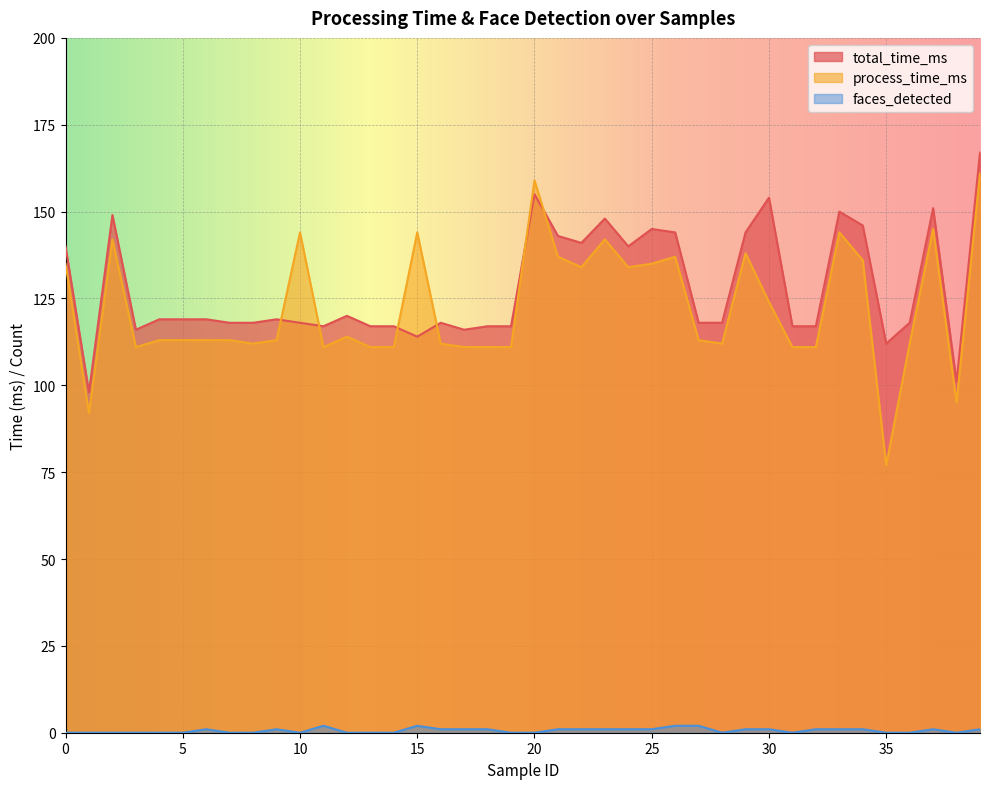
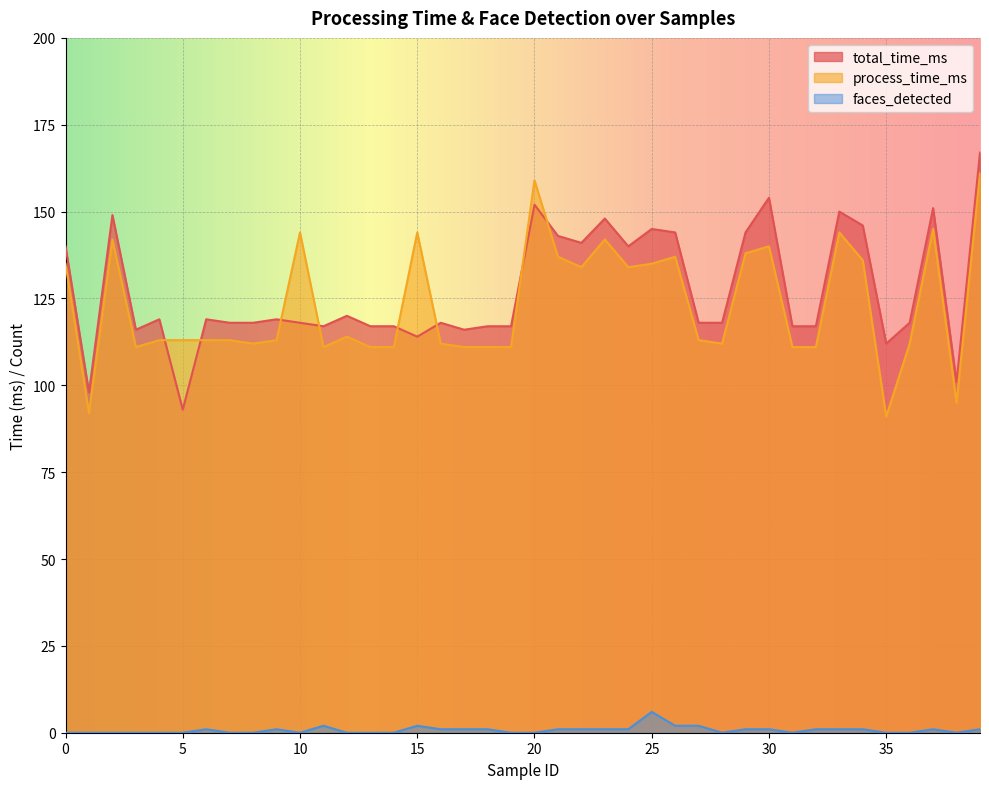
total_time_ms, 5: 119 -> 93
total_time_ms, 20: 155 -> 152
faces_detected, 25: 1 -> 6
process_time_ms, 30: 124 -> 140
process_time_ms, 35: 77 -> 91
